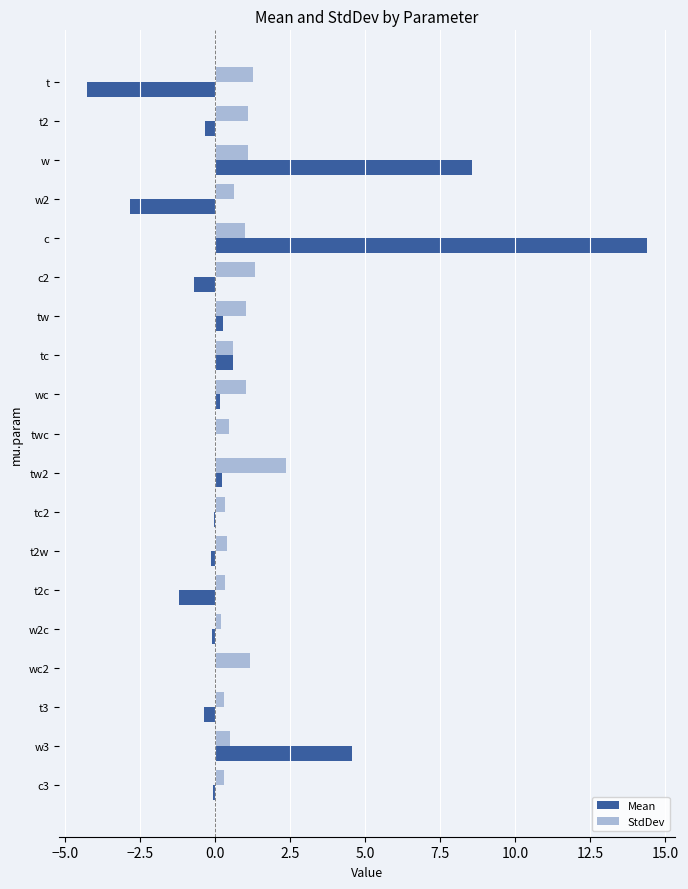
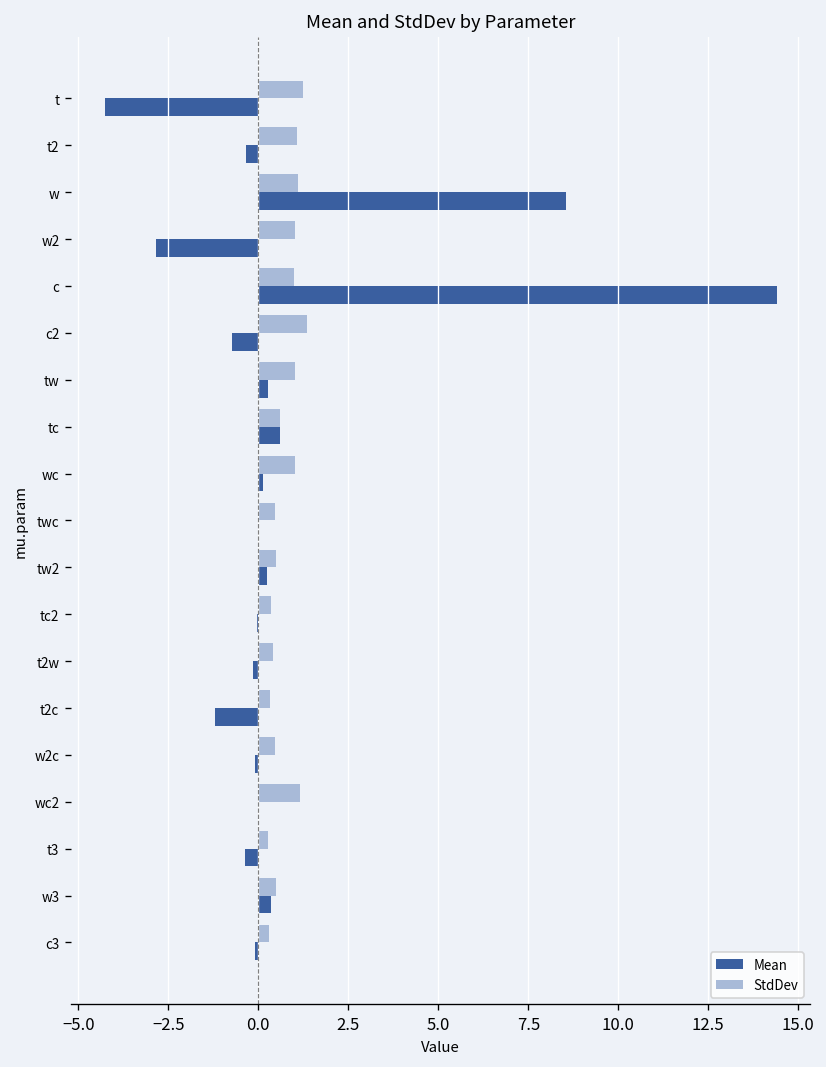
StdDev, w2: 0.6 -> 1.0
StdDev, tw2: 2.4 -> 0.5
StdDev, w2c: 0.2 -> 0.5
Mean, w3: 4.6 -> 0.4
